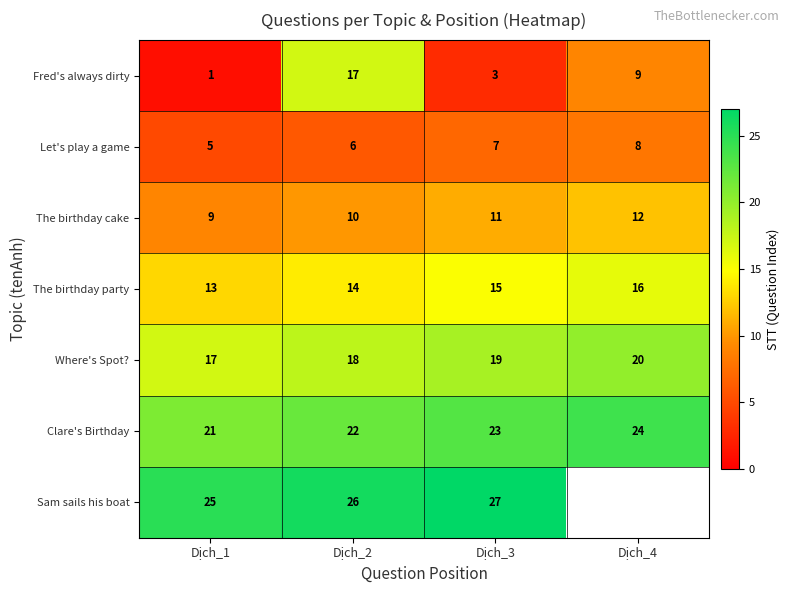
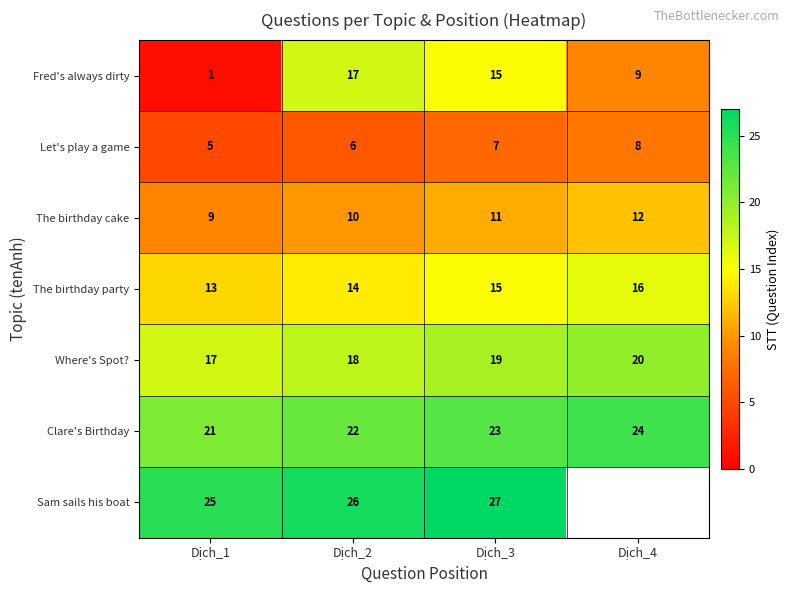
Fred's always dirty, Dịch_3: 3 -> 15
